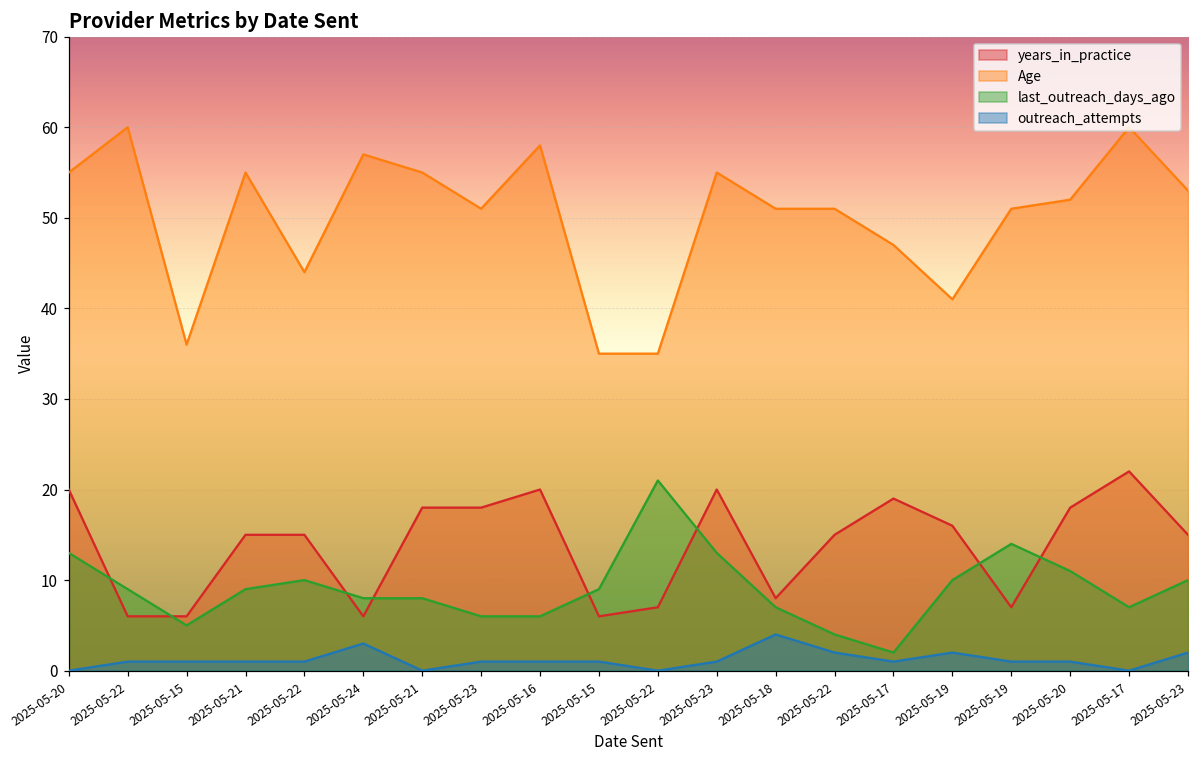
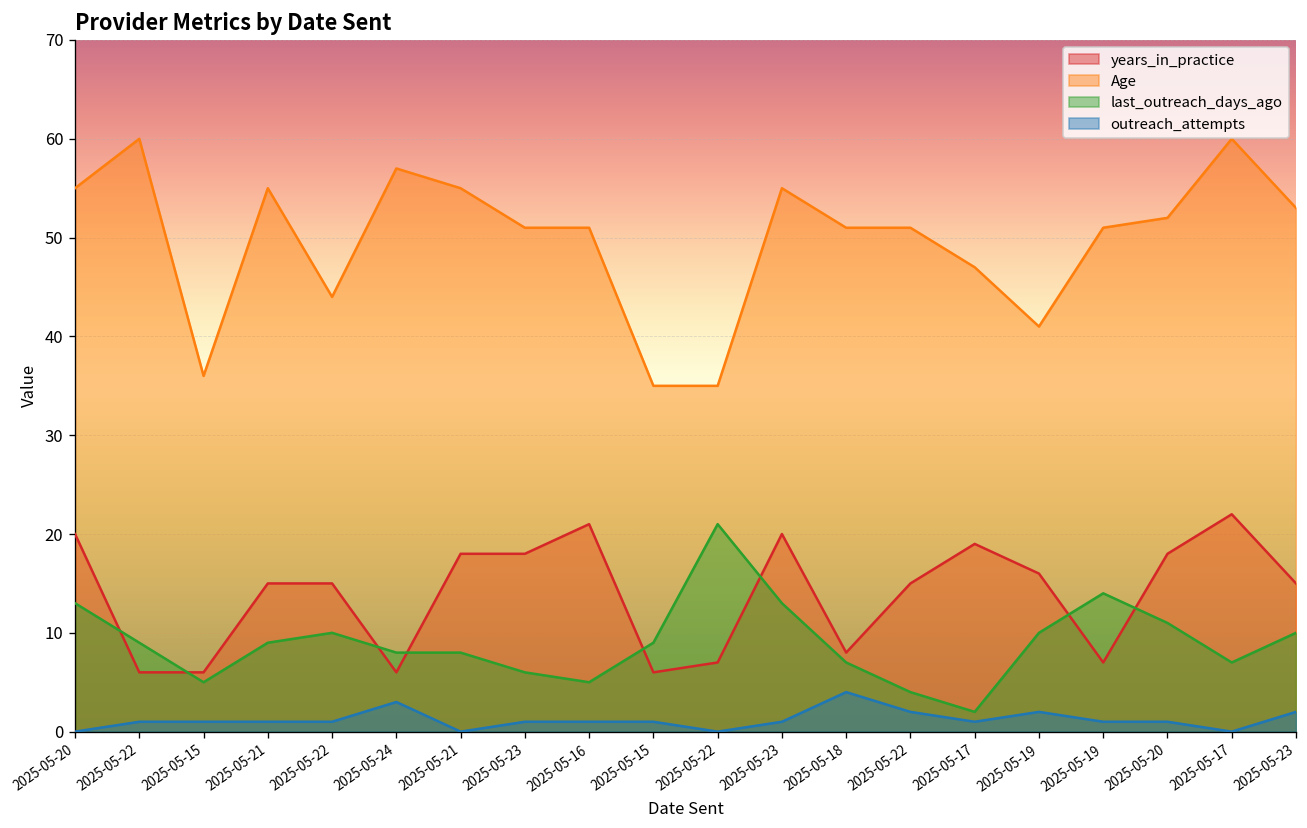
years_in_practice, 2025-05-16: 20 -> 21
Age, 2025-05-16: 58 -> 51
last_outreach_days_ago, 2025-05-16: 6 -> 5
